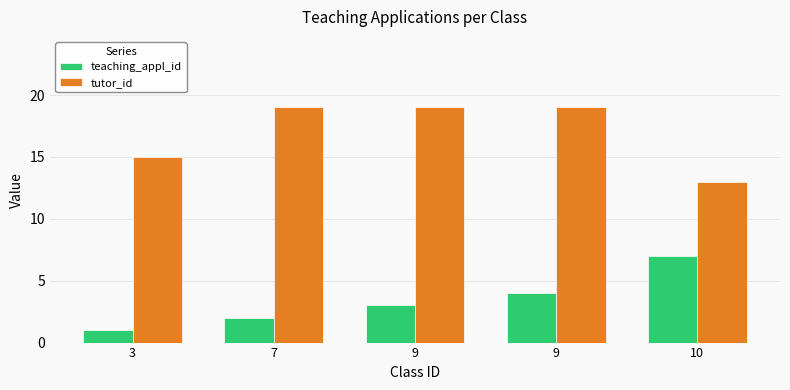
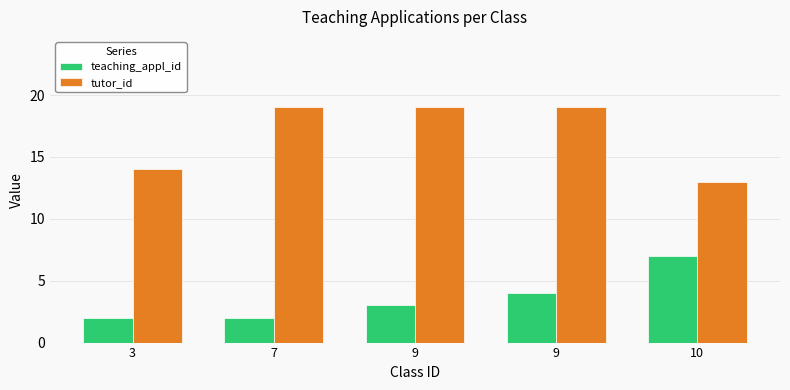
teaching_appl_id, 3: 1 -> 2
tutor_id, 3: 15 -> 14
